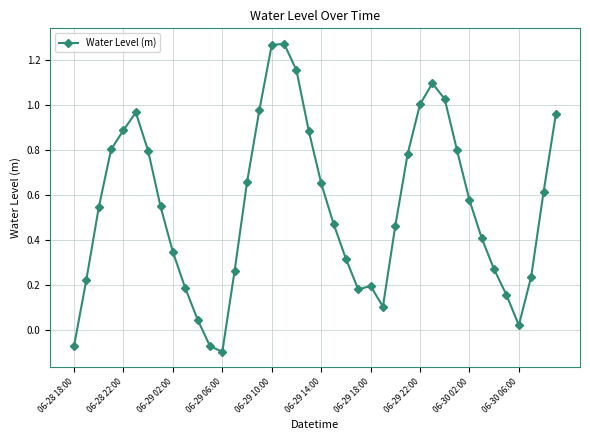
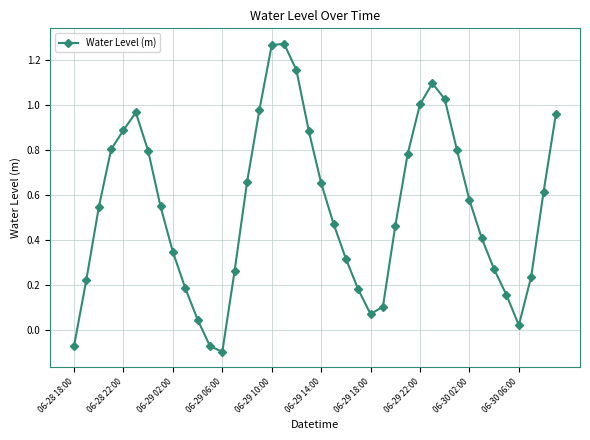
06-29 18:00: 0.20 -> 0.07
